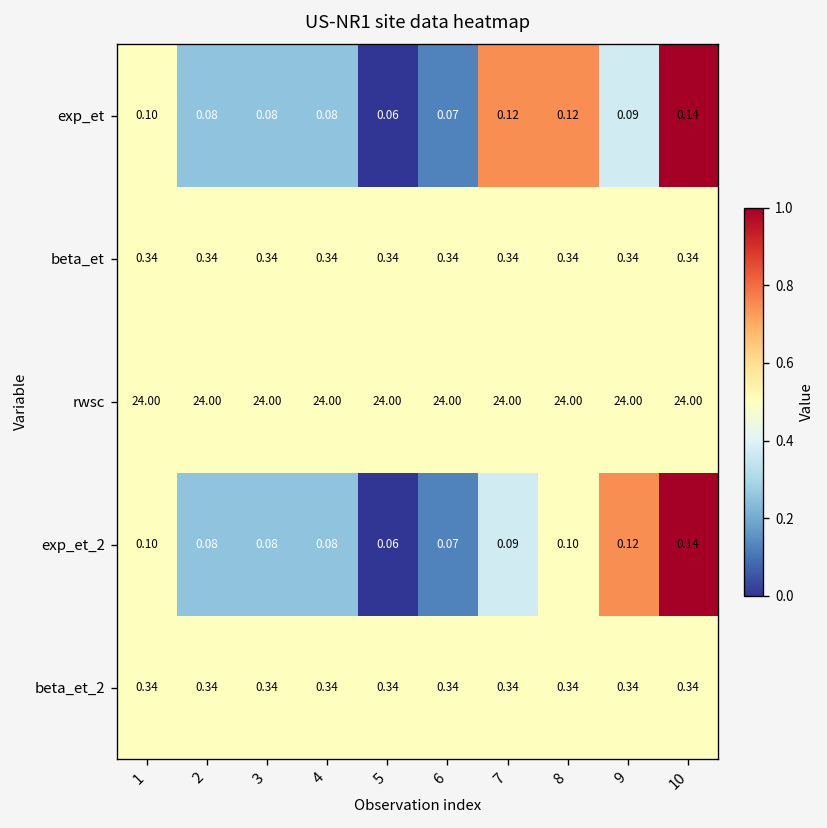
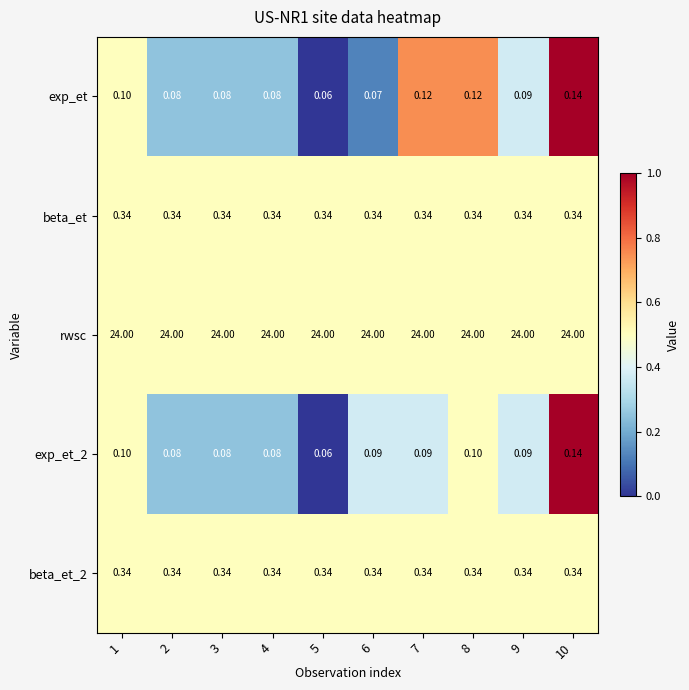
exp_et_2, 6: 0.07 -> 0.09
exp_et_2, 9: 0.12 -> 0.09
